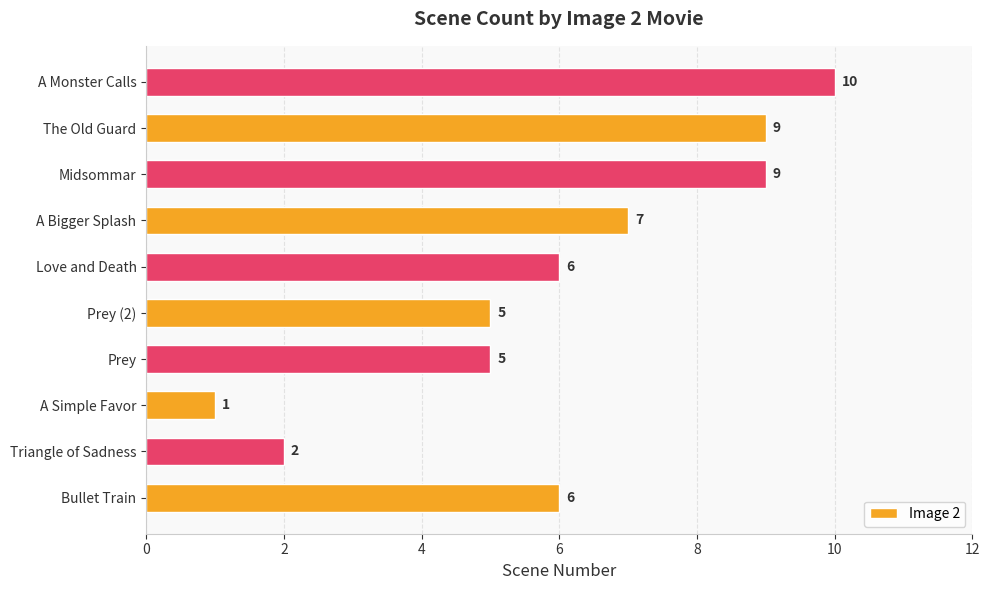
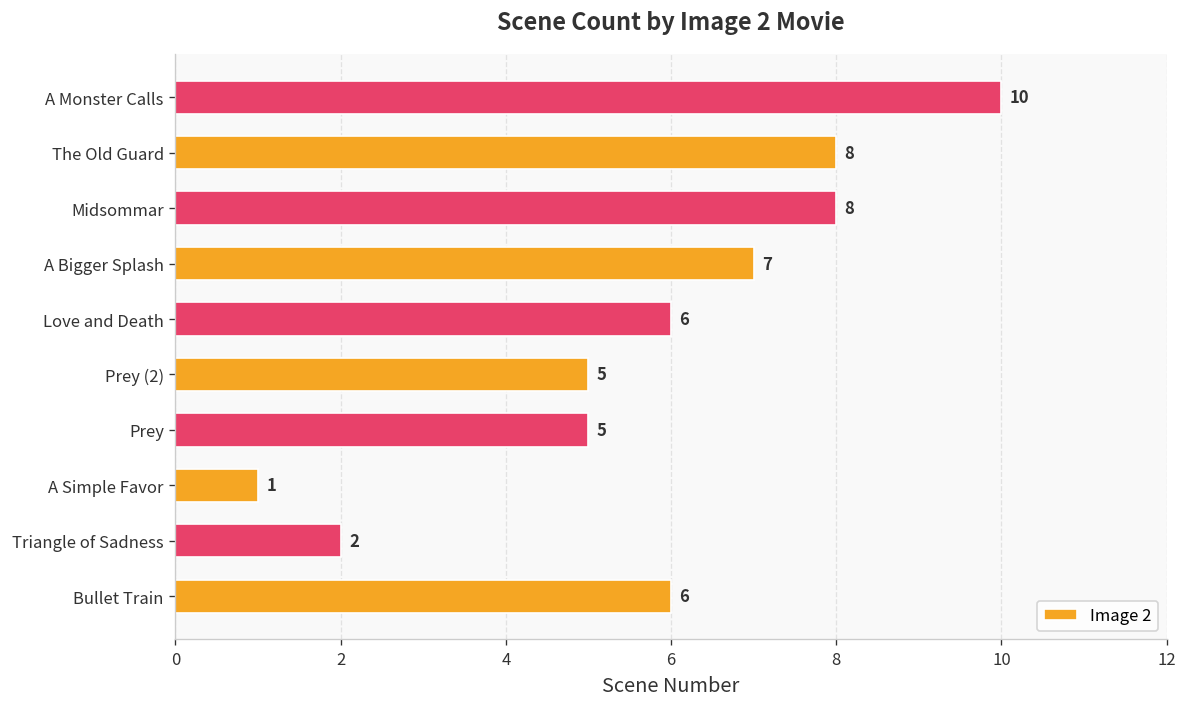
The Old Guard: 9 -> 8
Midsommar: 9 -> 8
